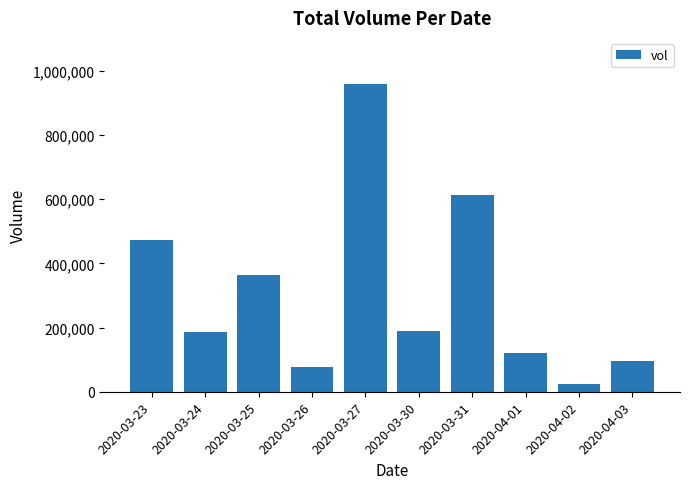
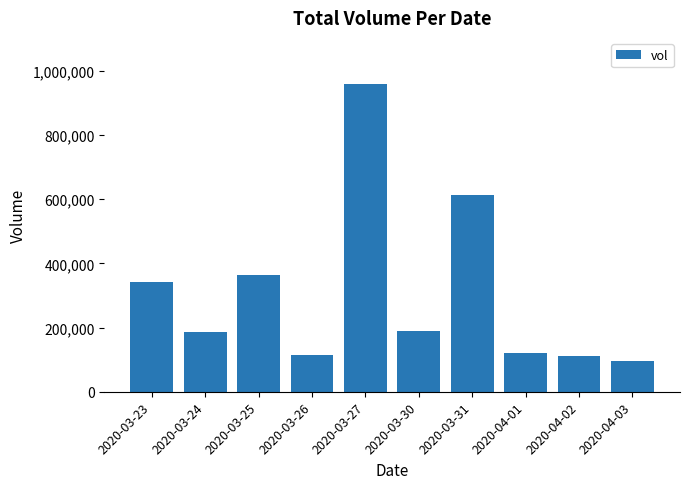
2020-03-23: 470,000 -> 340,000
2020-03-26: 80,000 -> 110,000
2020-04-02: 20,000 -> 110,000
